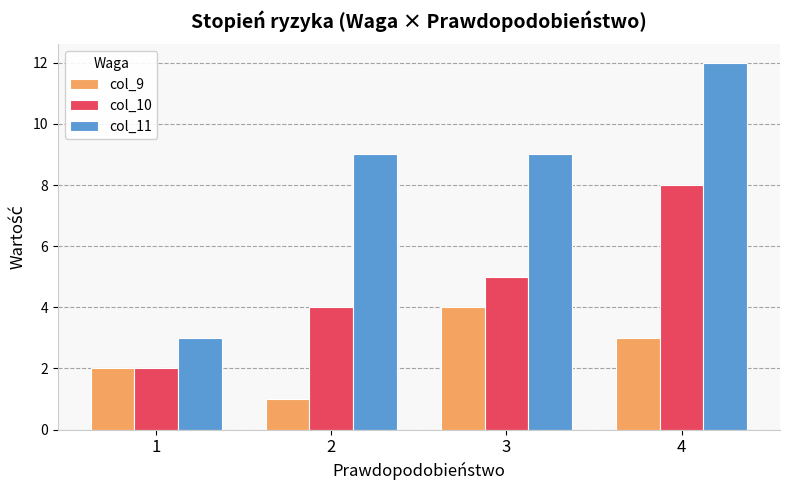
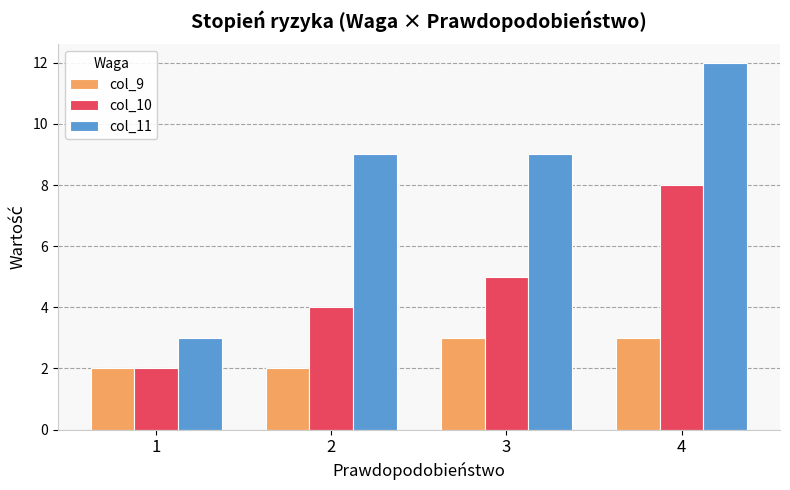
col_9, 2: 1 -> 2
col_9, 3: 4 -> 3
